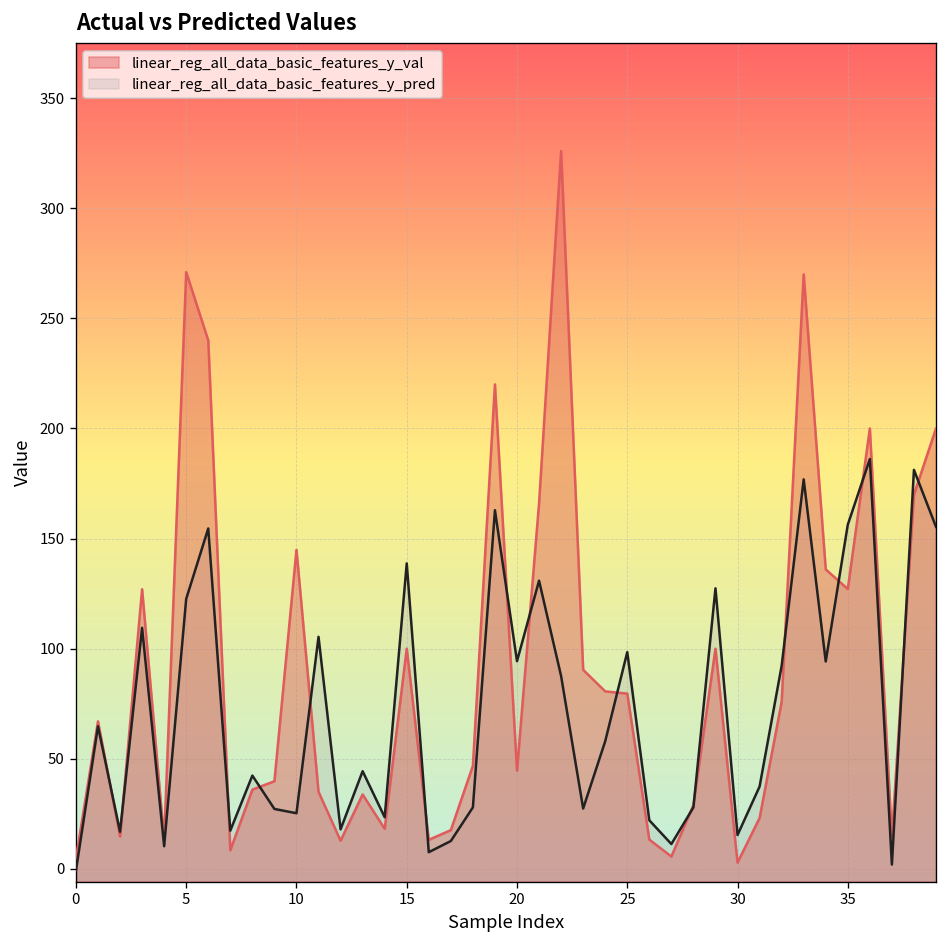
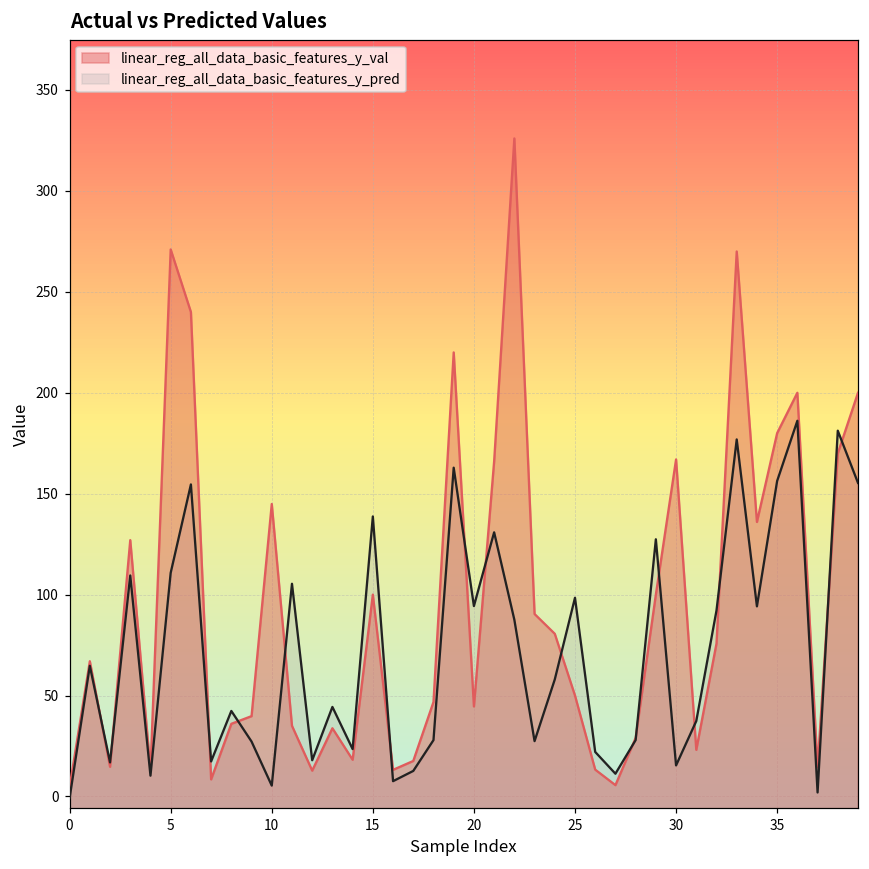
linear_reg_all_data_basic_features_y_pred, 5: 123 -> 111
linear_reg_all_data_basic_features_y_pred, 10: 25 -> 5
linear_reg_all_data_basic_features_y_val, 25: 80 -> 50
linear_reg_all_data_basic_features_y_val, 30: 3 -> 167
linear_reg_all_data_basic_features_y_val, 35: 127 -> 180
